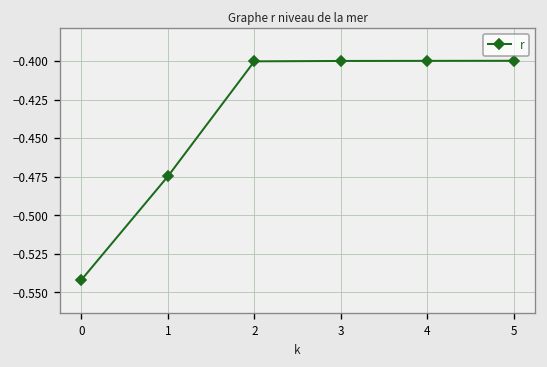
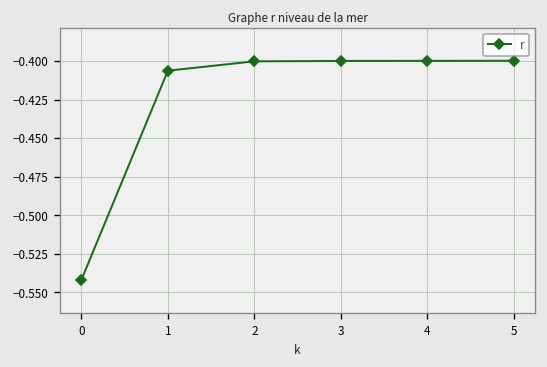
1: -0.475 -> -0.406
